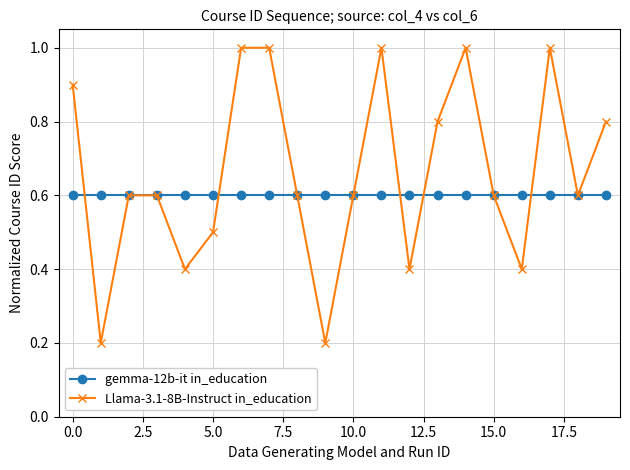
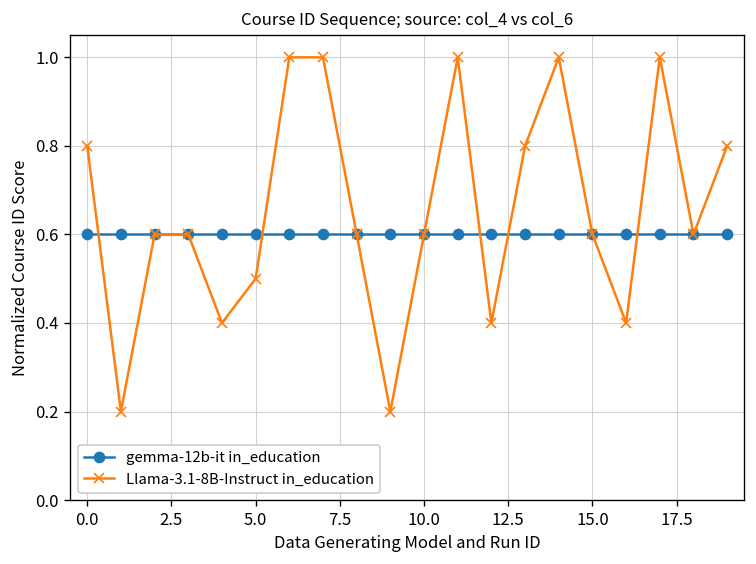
Llama-3.1-8B-Instruct in_education, 0.0: 0.9 -> 0.8
